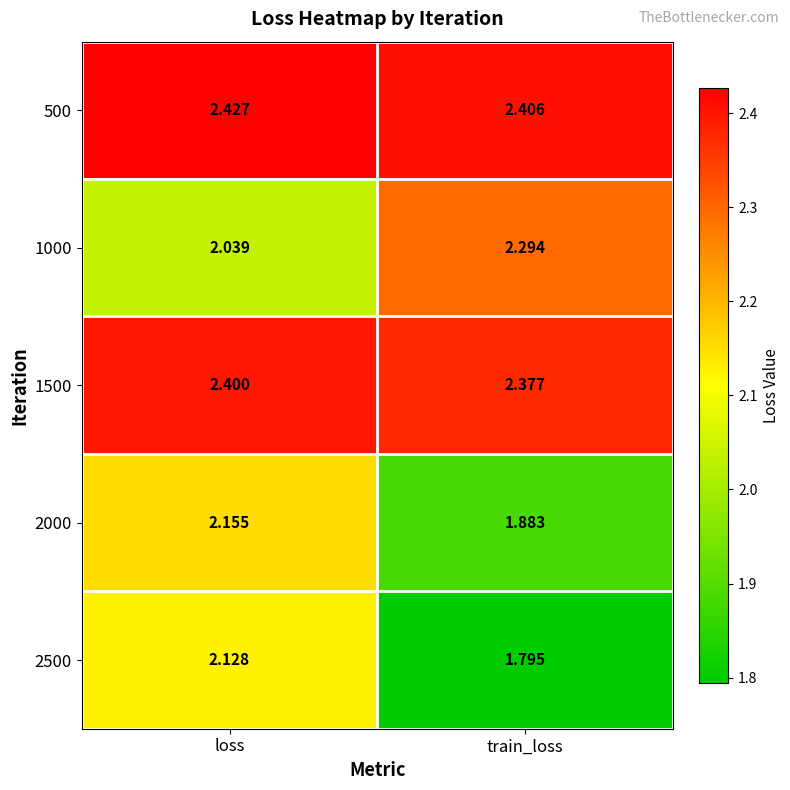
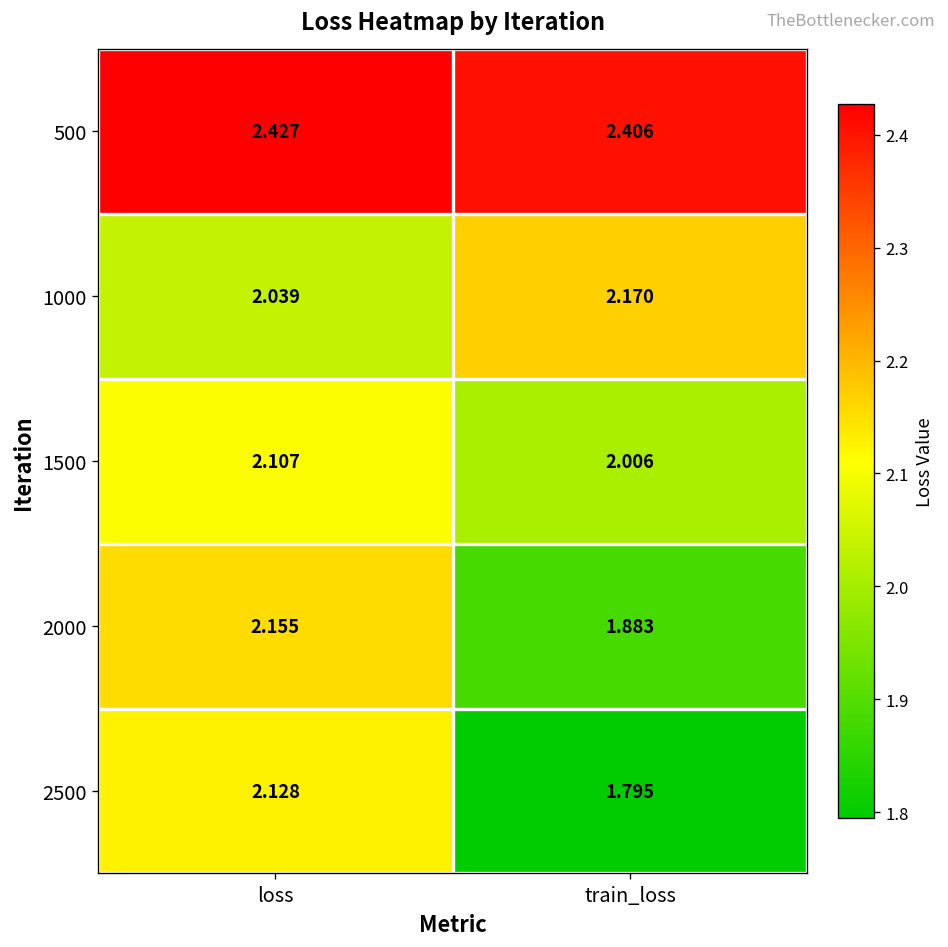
1000, train_loss: 2.294 -> 2.170
1500, loss: 2.400 -> 2.107
1500, train_loss: 2.377 -> 2.006
